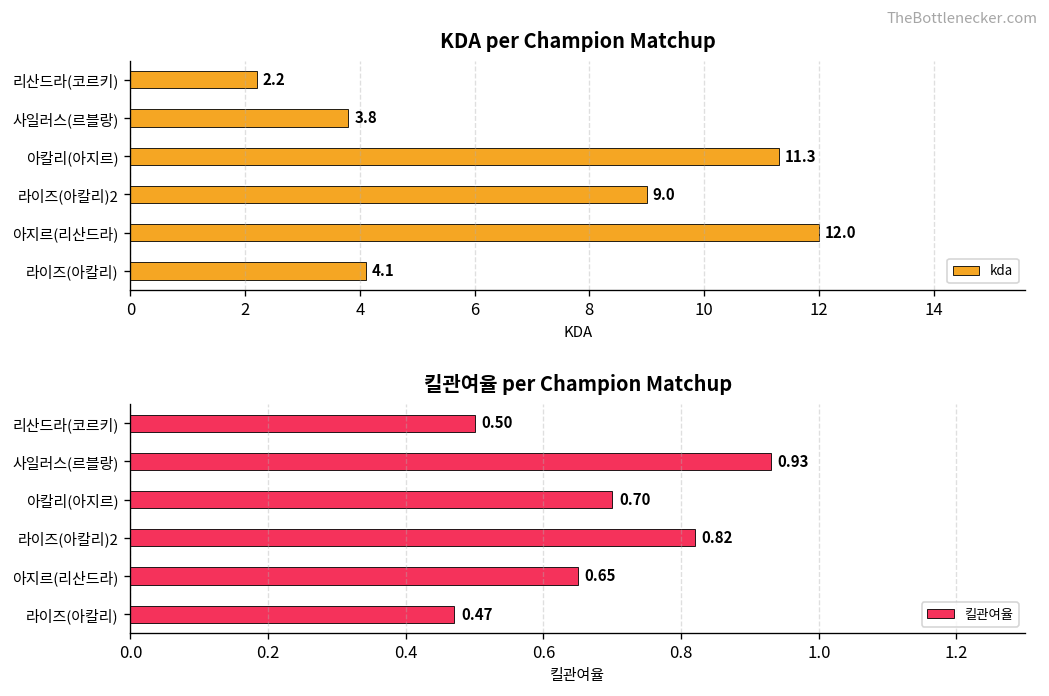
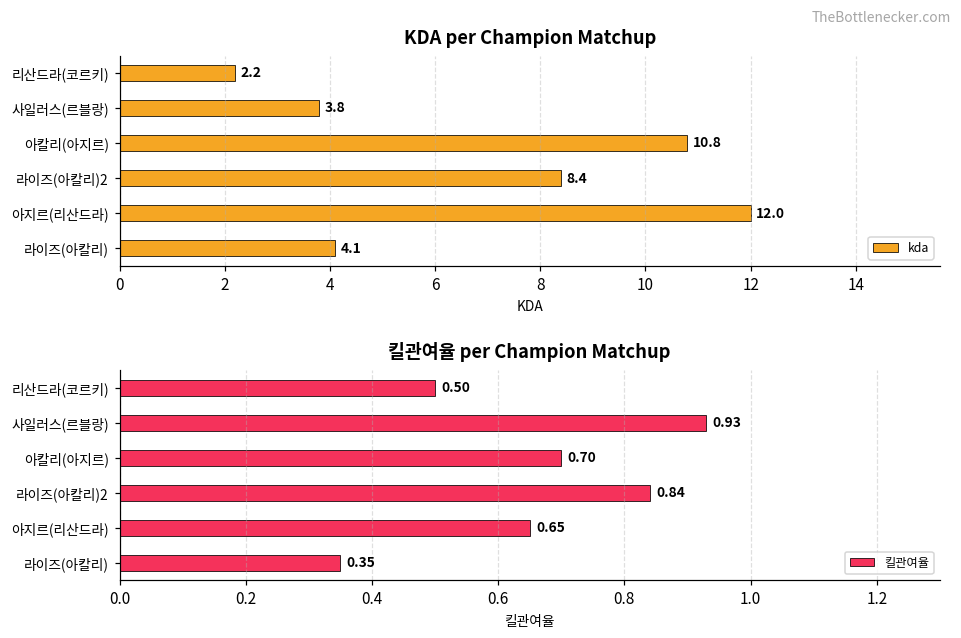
KDA per Champion Matchup, 아칼리(아지르): 11.3 -> 10.8
KDA per Champion Matchup, 라이즈(아칼리)2: 9.0 -> 8.4
킬관여율 per Champion Matchup, 라이즈(아칼리)2: 0.82 -> 0.84
킬관여율 per Champion Matchup, 라이즈(아칼리): 0.47 -> 0.35
